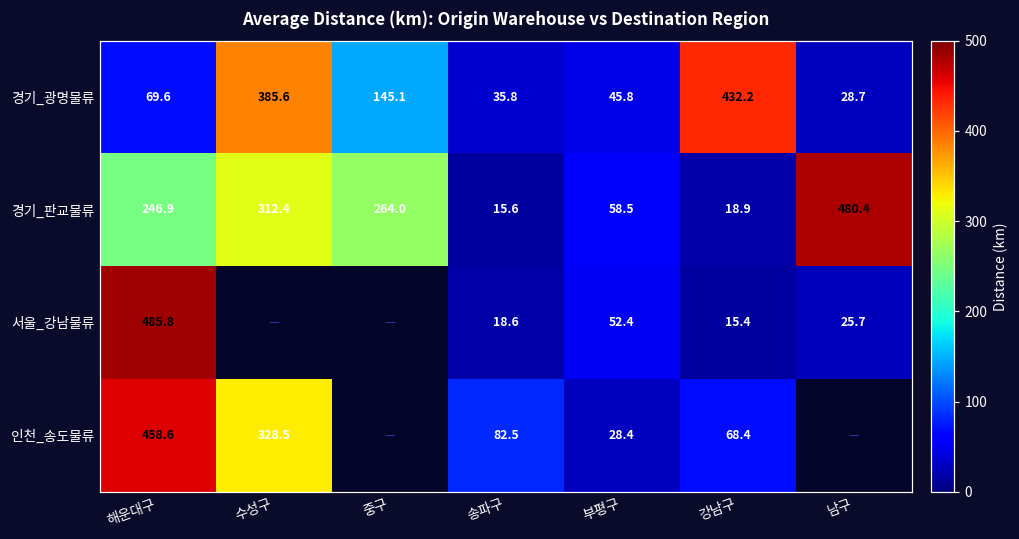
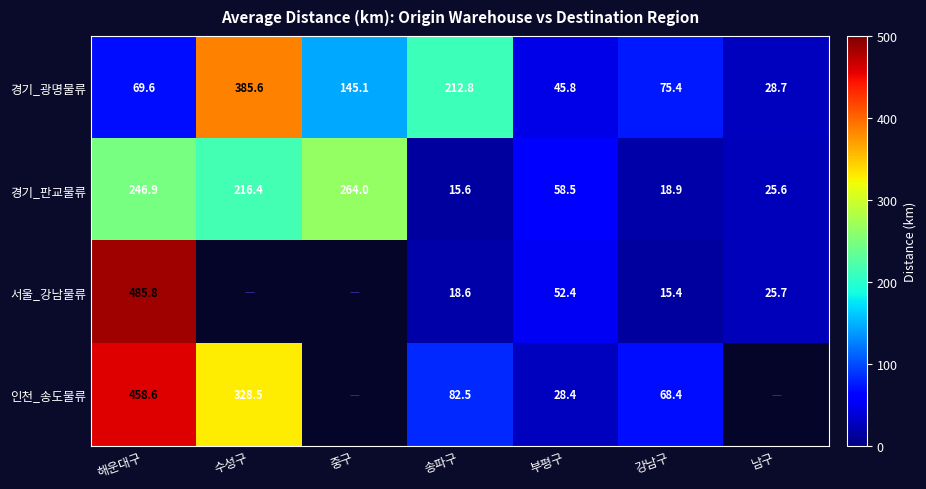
경기_광명물류, 송파구: 35.8 -> 212.8
경기_광명물류, 강남구: 432.2 -> 75.4
경기_판교물류, 수성구: 312.4 -> 216.4
경기_판교물류, 남구: 480.4 -> 25.6
